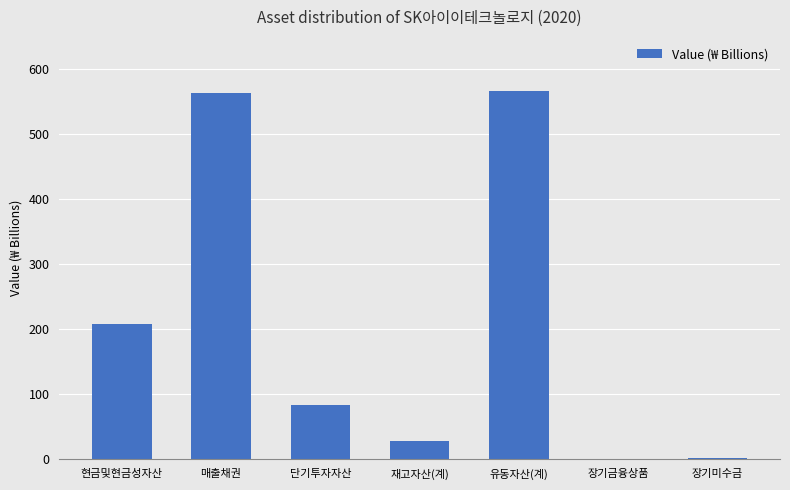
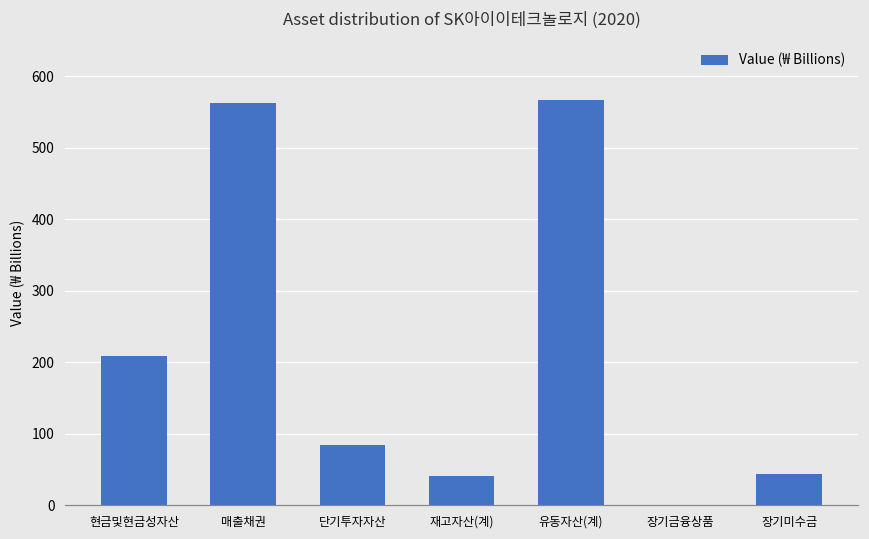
재고자산(계): 30 -> 40
장기미수금: 0 -> 40
